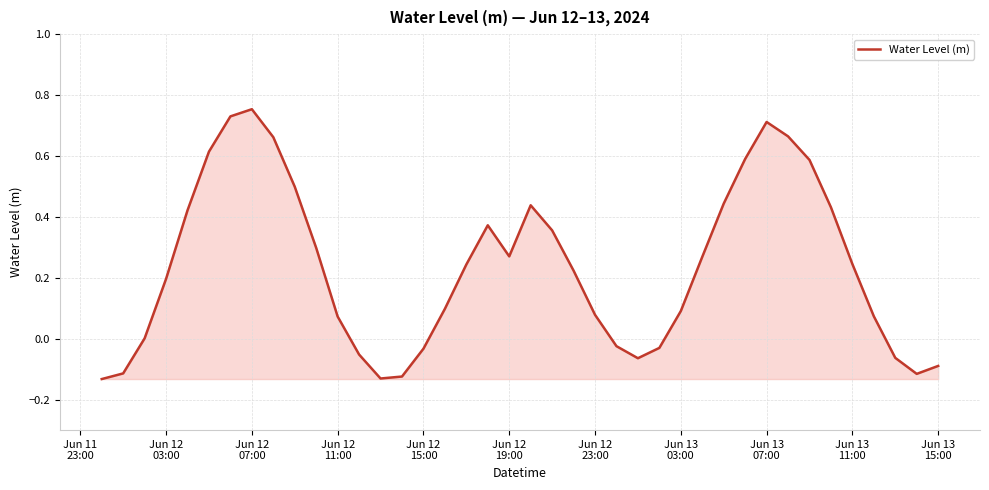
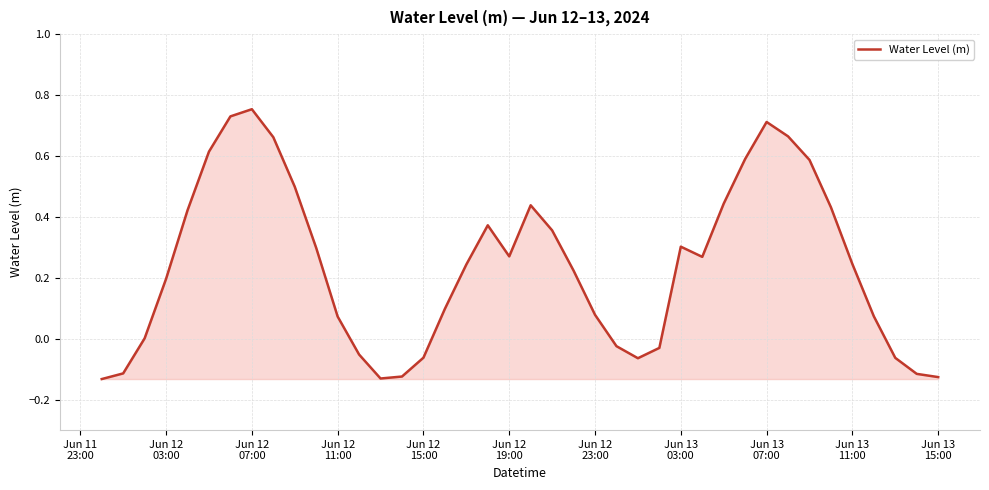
Jun 12 15:00: -0.03 -> -0.06
Jun 13 03:00: 0.09 -> 0.30
Jun 13 15:00: -0.09 -> -0.13
